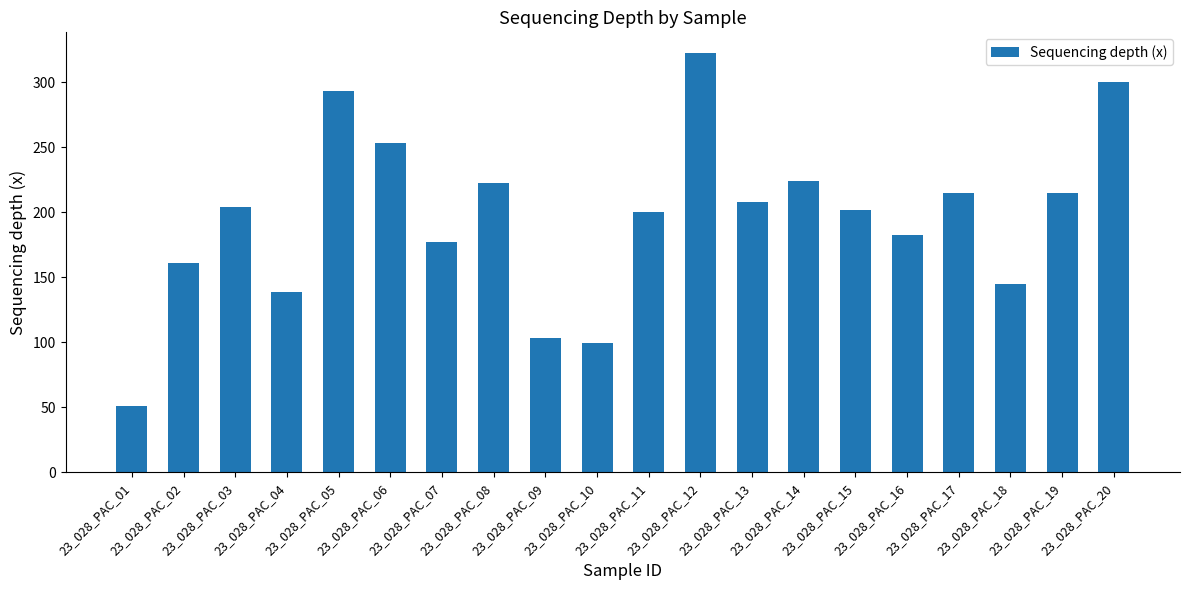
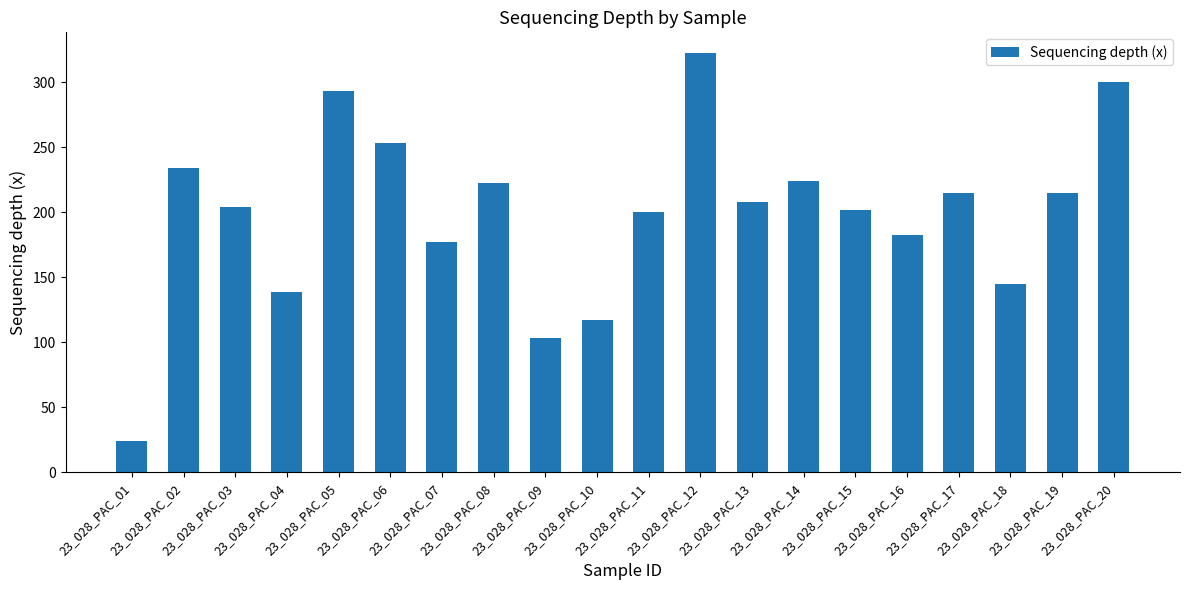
23_028_PAC_01: 51 -> 24
23_028_PAC_02: 161 -> 234
23_028_PAC_10: 100 -> 117
